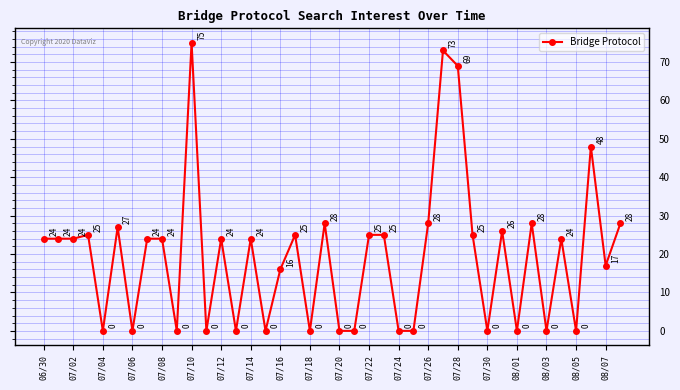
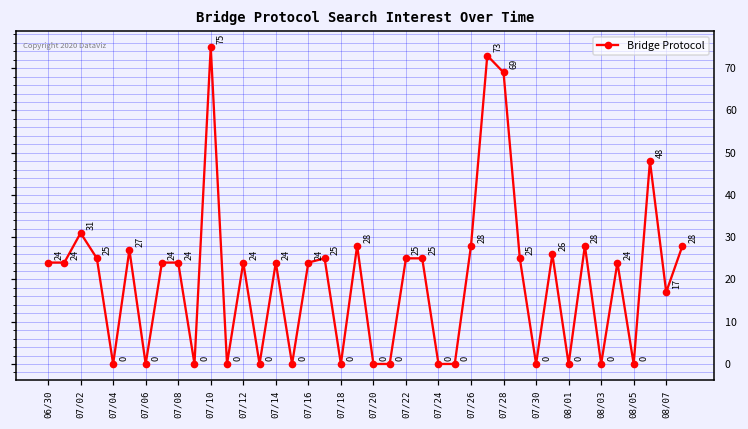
07/02: 24 -> 31
07/16: 16 -> 24
